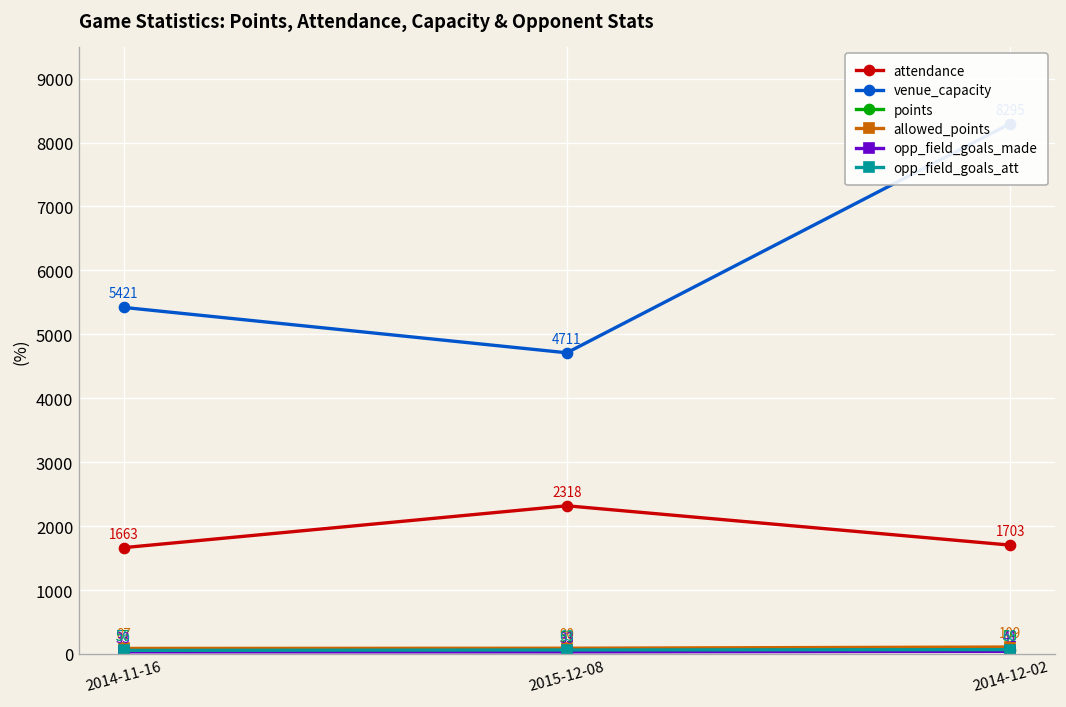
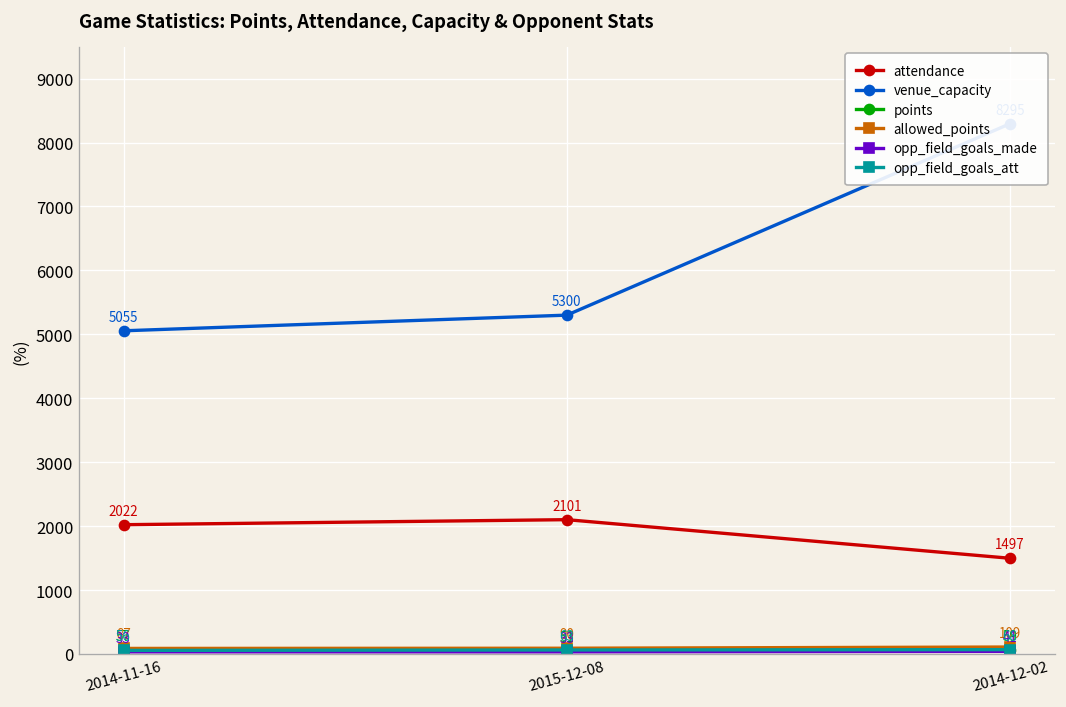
attendance, 2014-11-16: 1663 -> 2022
venue_capacity, 2014-11-16: 5421 -> 5055
attendance, 2015-12-08: 2318 -> 2101
venue_capacity, 2015-12-08: 4711 -> 5300
attendance, 2014-12-02: 1703 -> 1497
